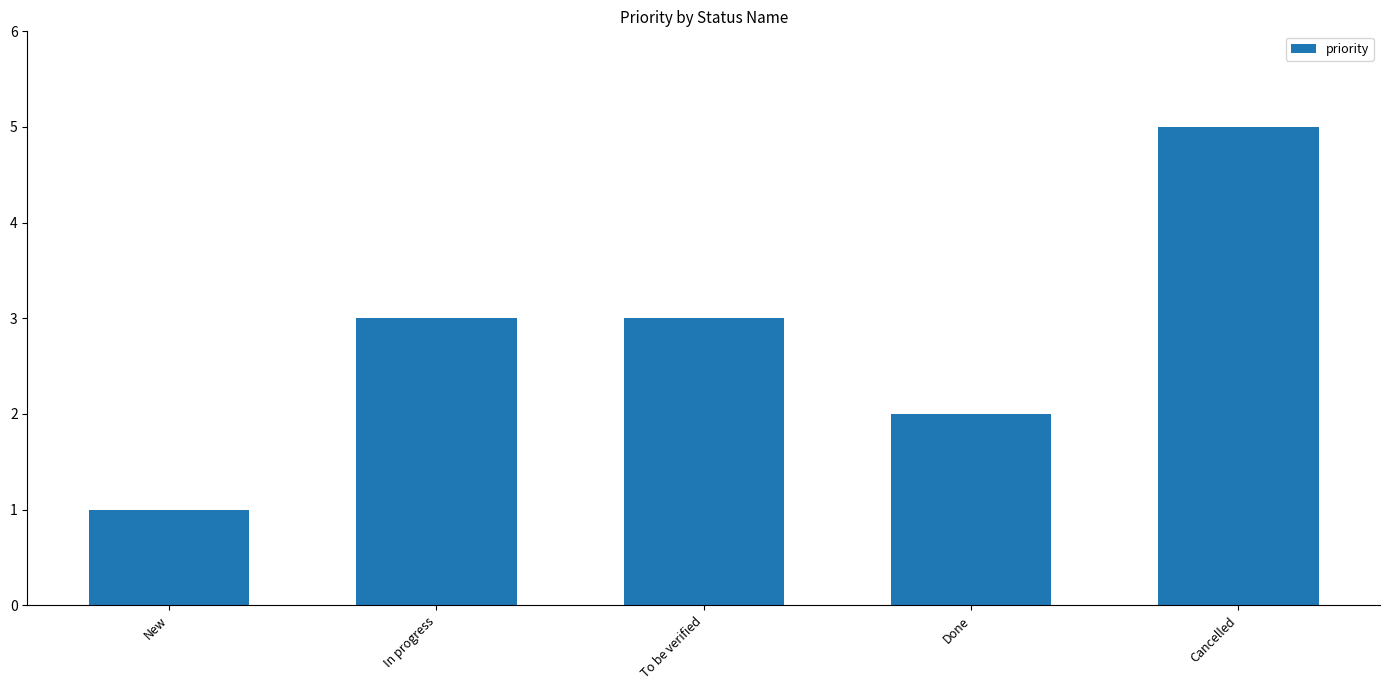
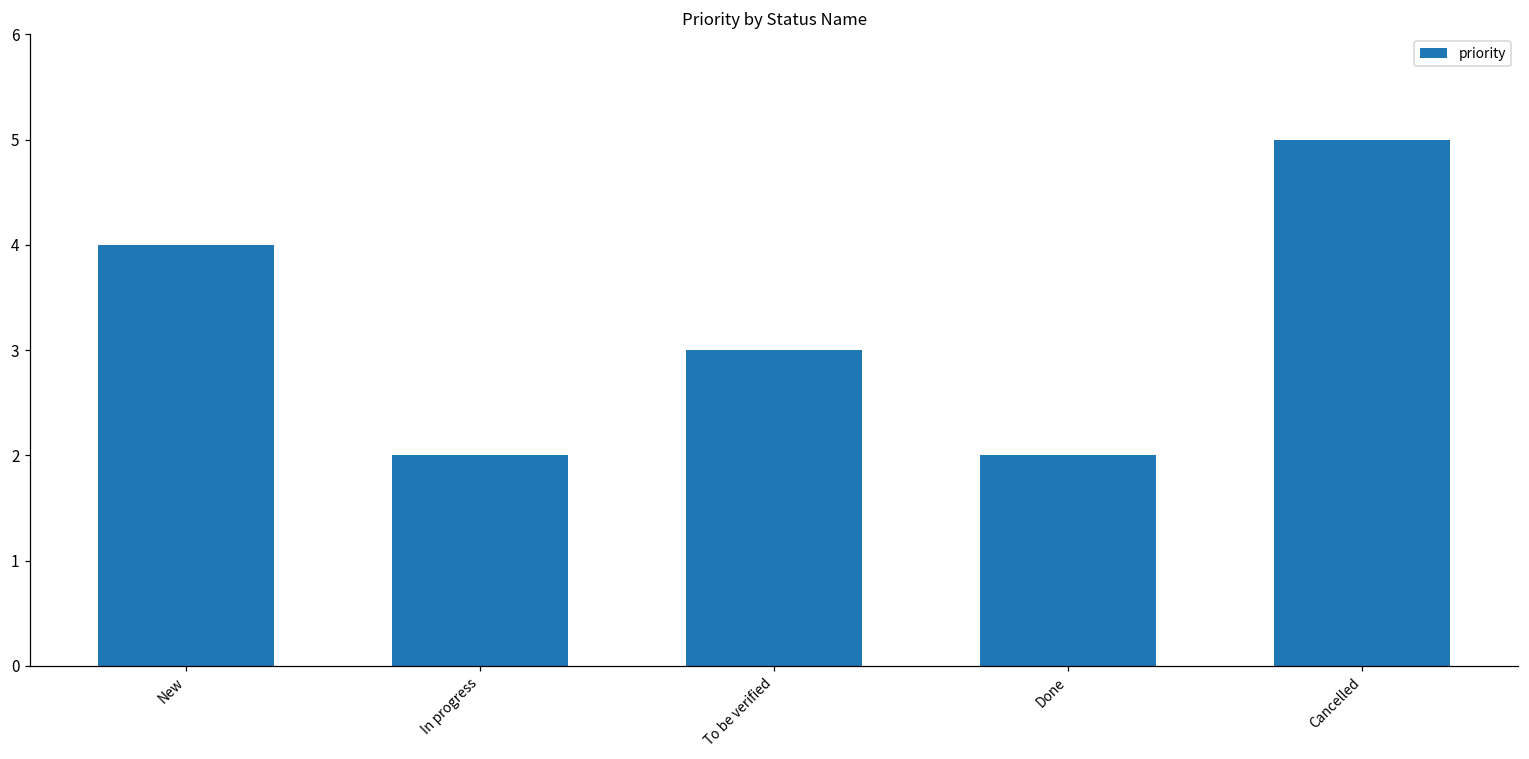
New: 1 -> 4
In progress: 3 -> 2
